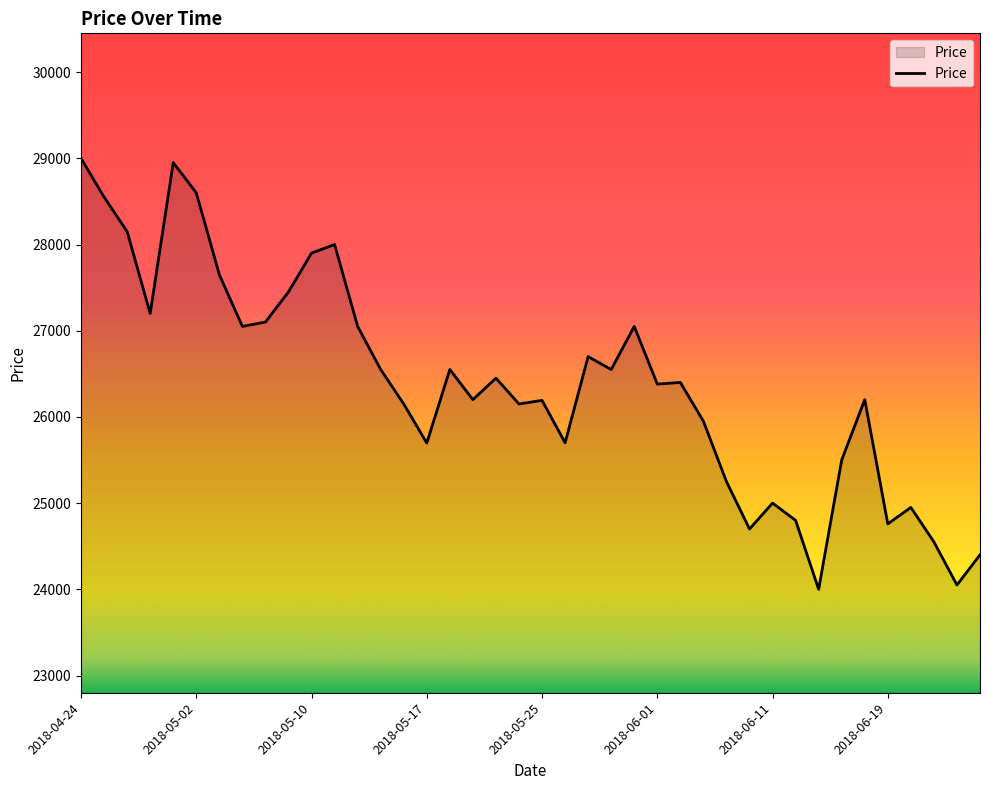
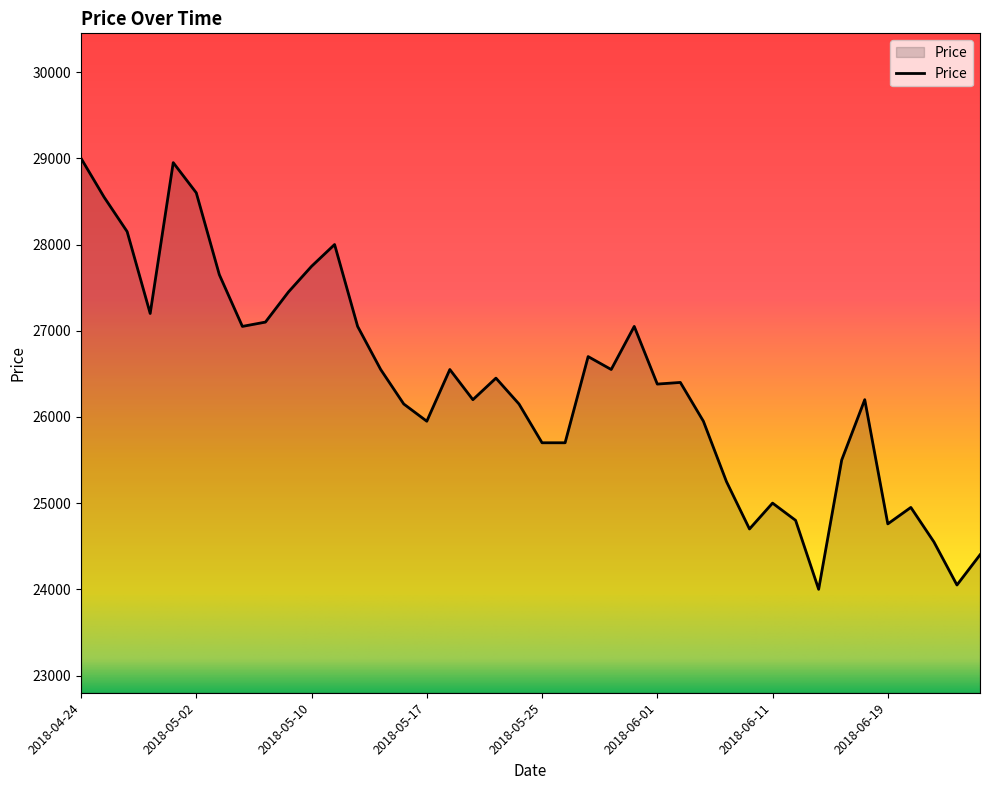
2018-05-10: 27900 -> 27700
2018-05-17: 25700 -> 26000
2018-05-25: 26200 -> 25700
